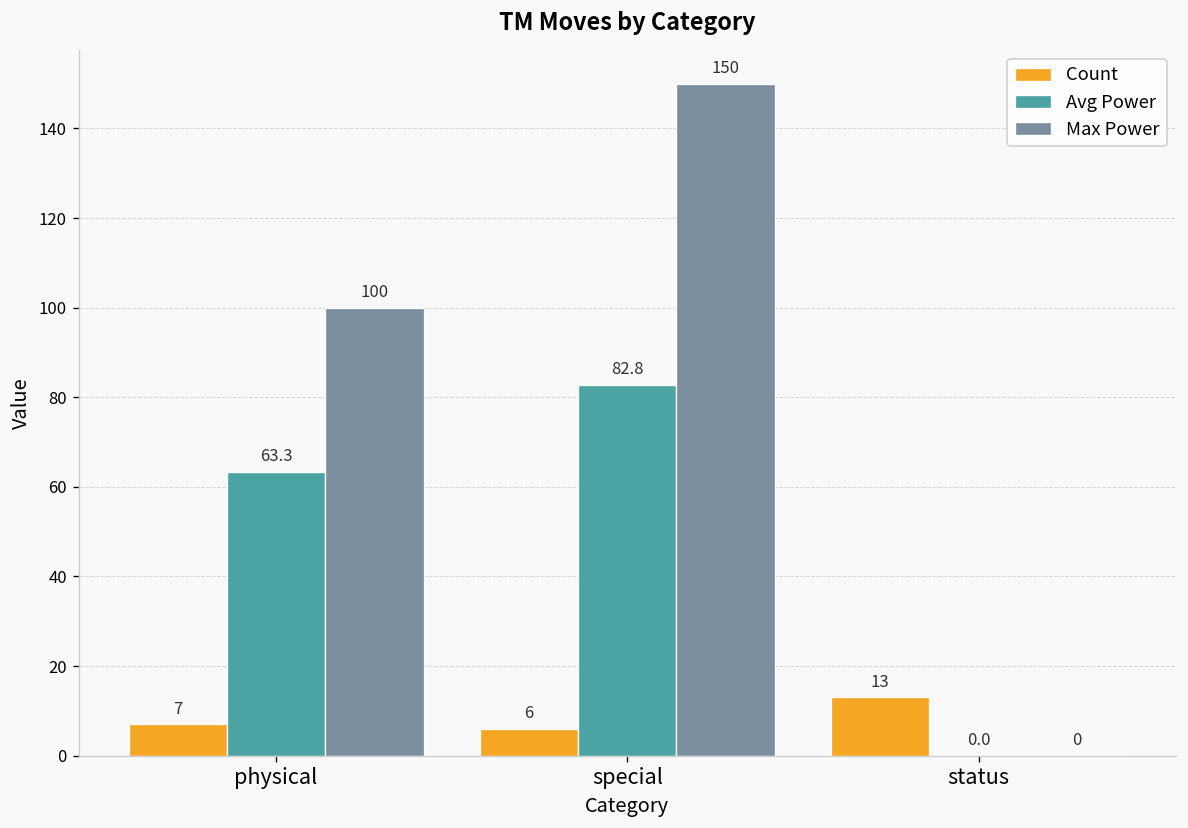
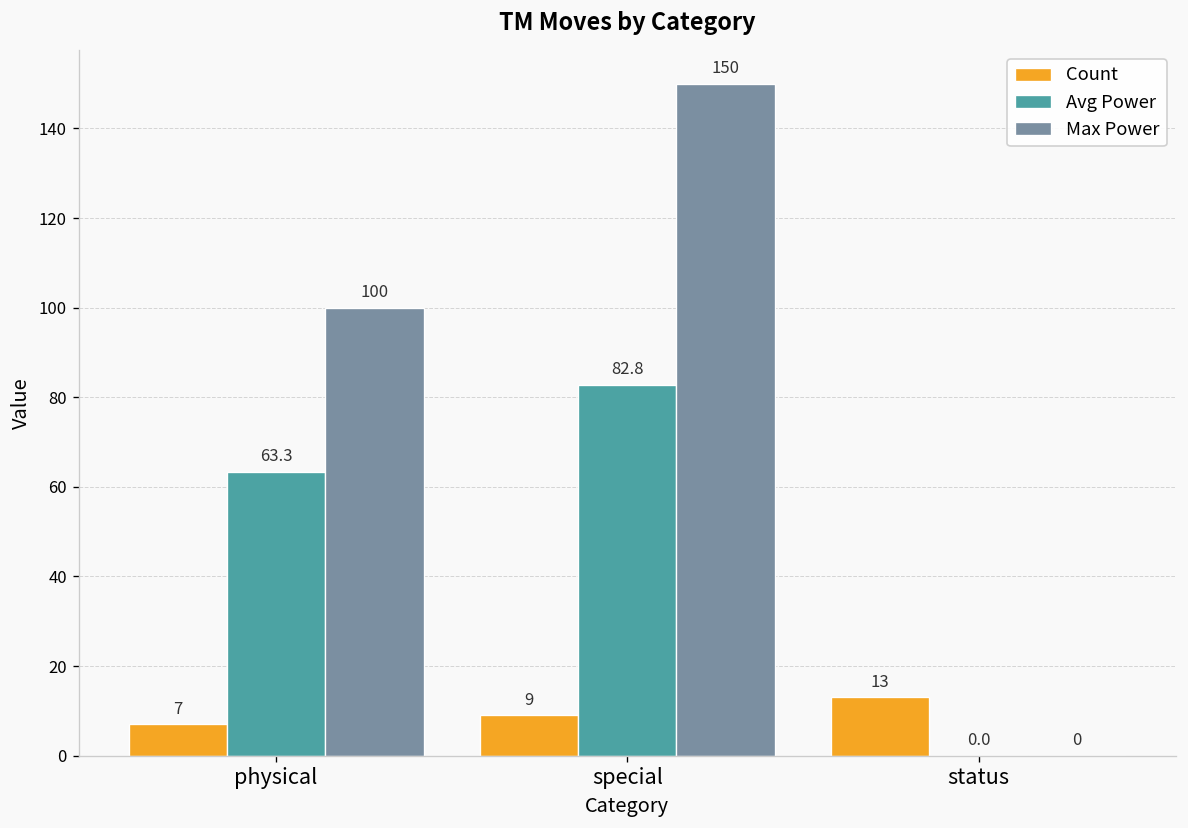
Count, special: 6 -> 9
